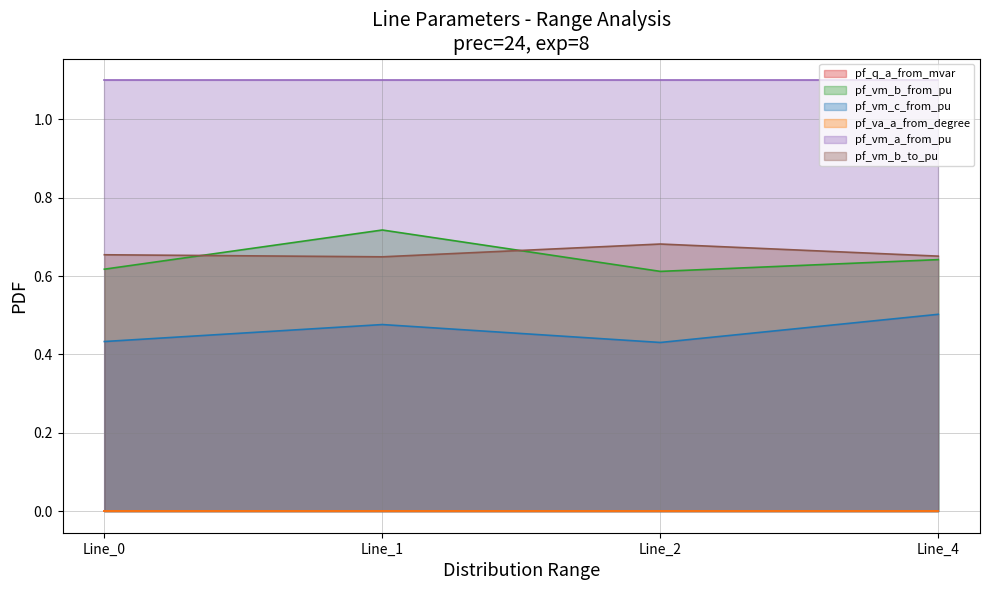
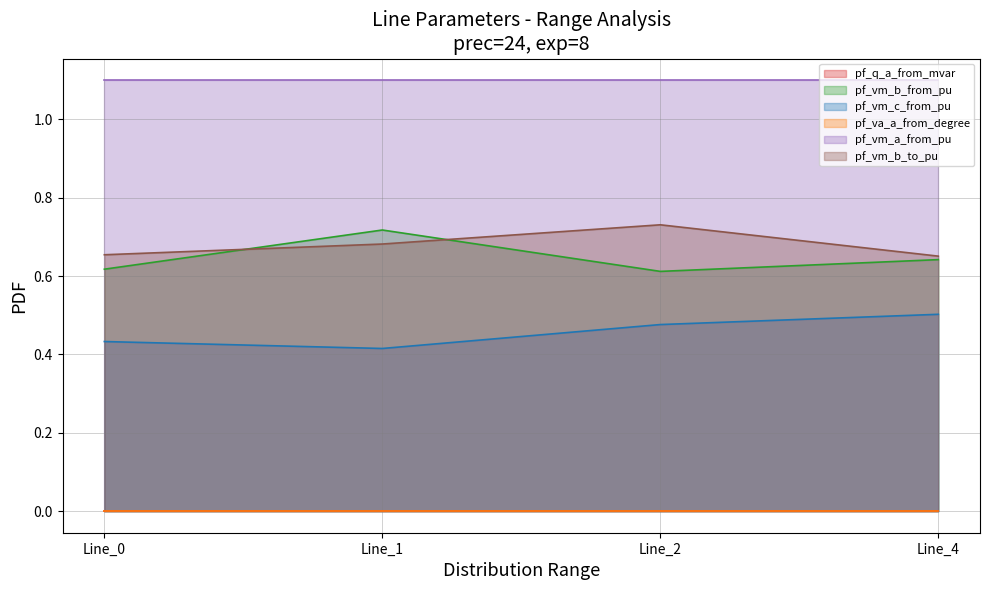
pf_vm_c_from_pu, Line_1: 0.48 -> 0.42
pf_vm_b_to_pu, Line_1: 0.65 -> 0.68
pf_vm_c_from_pu, Line_2: 0.43 -> 0.48
pf_vm_b_to_pu, Line_2: 0.68 -> 0.73
